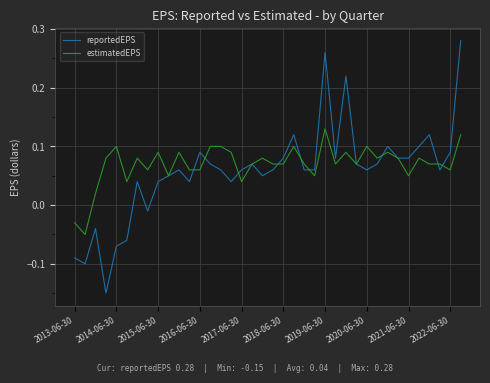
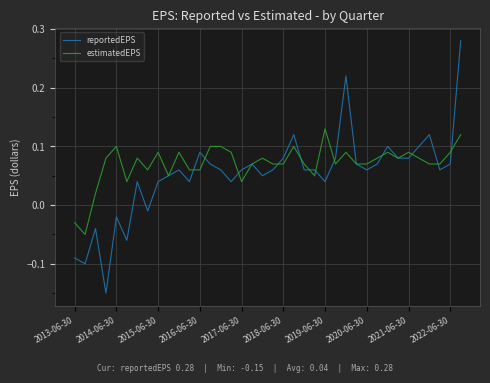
reportedEPS, 2014-06-30: -0.07 -> -0.02
reportedEPS, 2019-06-30: 0.26 -> 0.04
estimatedEPS, 2020-06-30: 0.10 -> 0.07
estimatedEPS, 2021-06-30: 0.05 -> 0.09
reportedEPS, 2022-06-30: 0.09 -> 0.07
estimatedEPS, 2022-06-30: 0.06 -> 0.09
